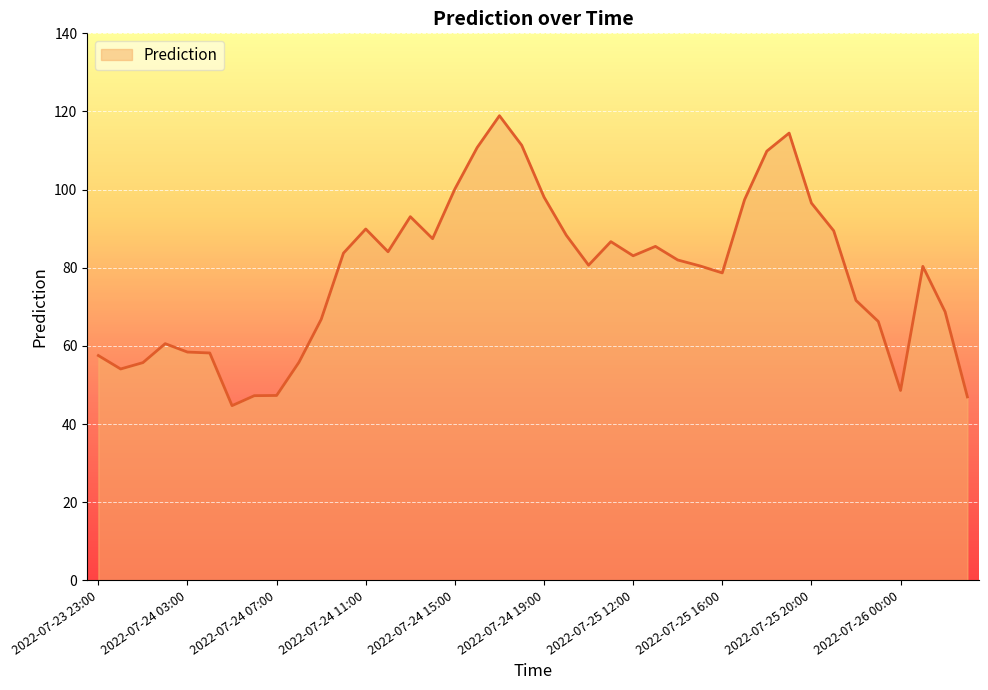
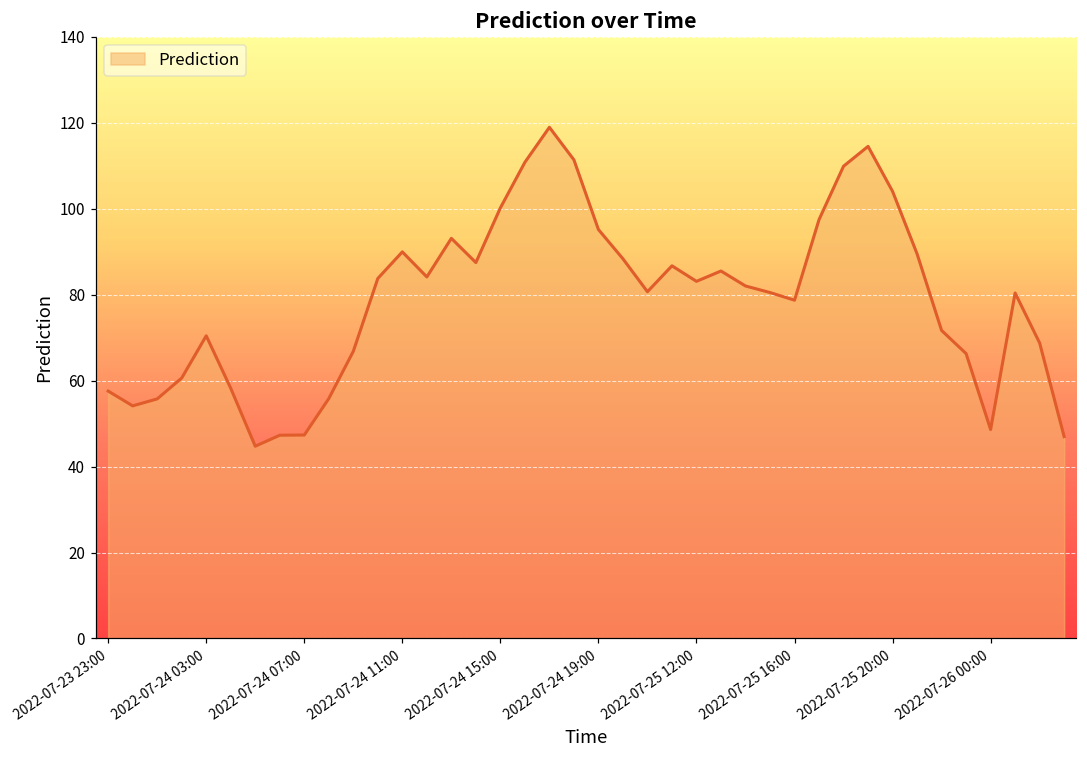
2022-07-24 03:00: 58 -> 70
2022-07-24 19:00: 98 -> 95
2022-07-25 20:00: 97 -> 104
